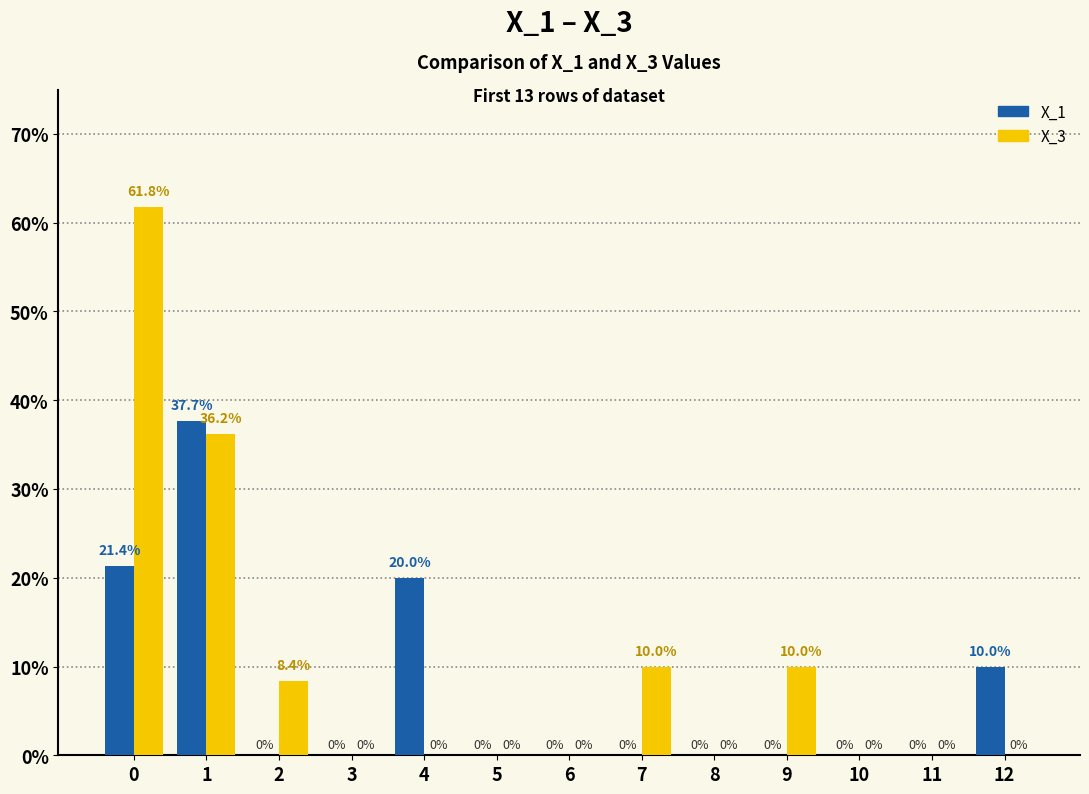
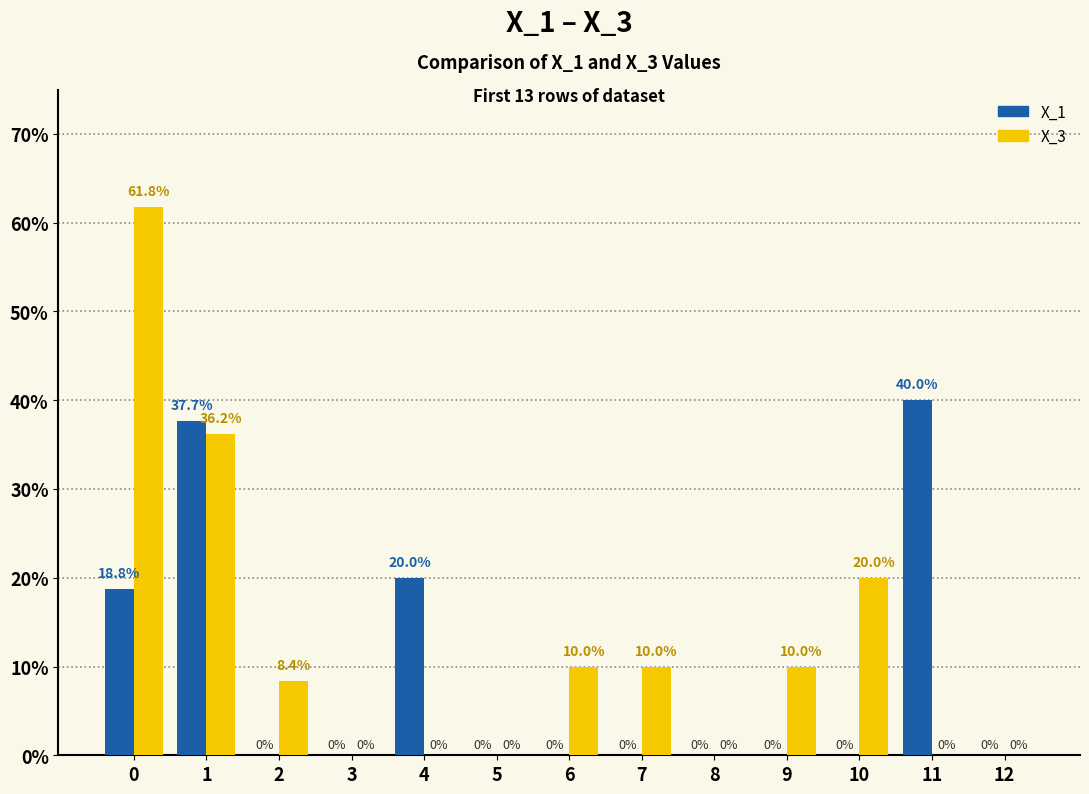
X_1, 0: 21.4% -> 18.8%
X_3, 6: 0% -> 10.0%
X_3, 10: 0% -> 20.0%
X_1, 11: 0% -> 40.0%
X_1, 12: 10.0% -> 0%
